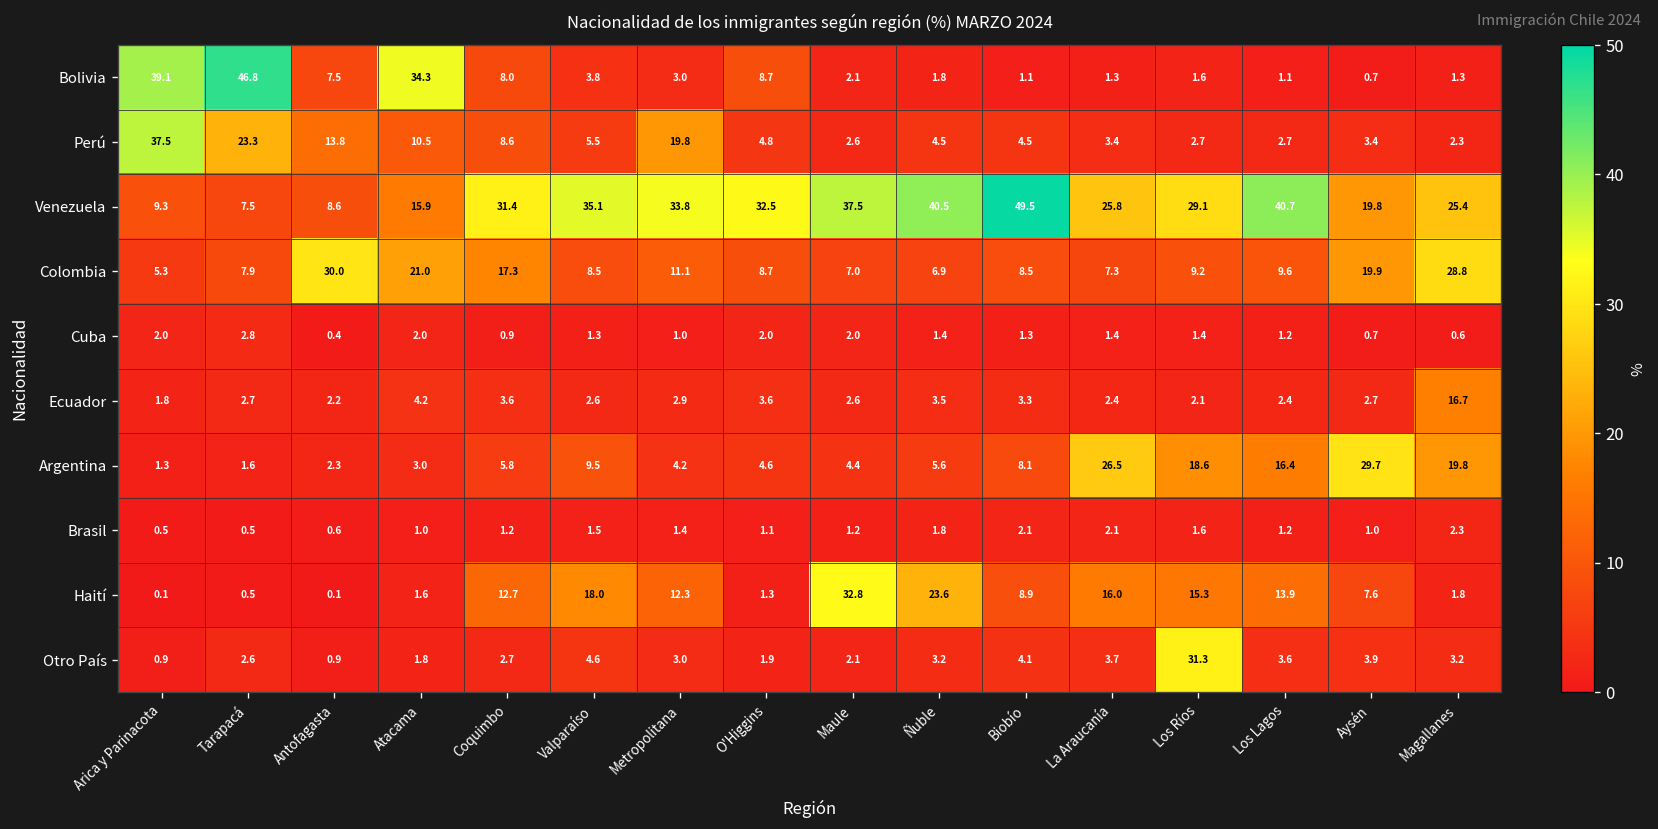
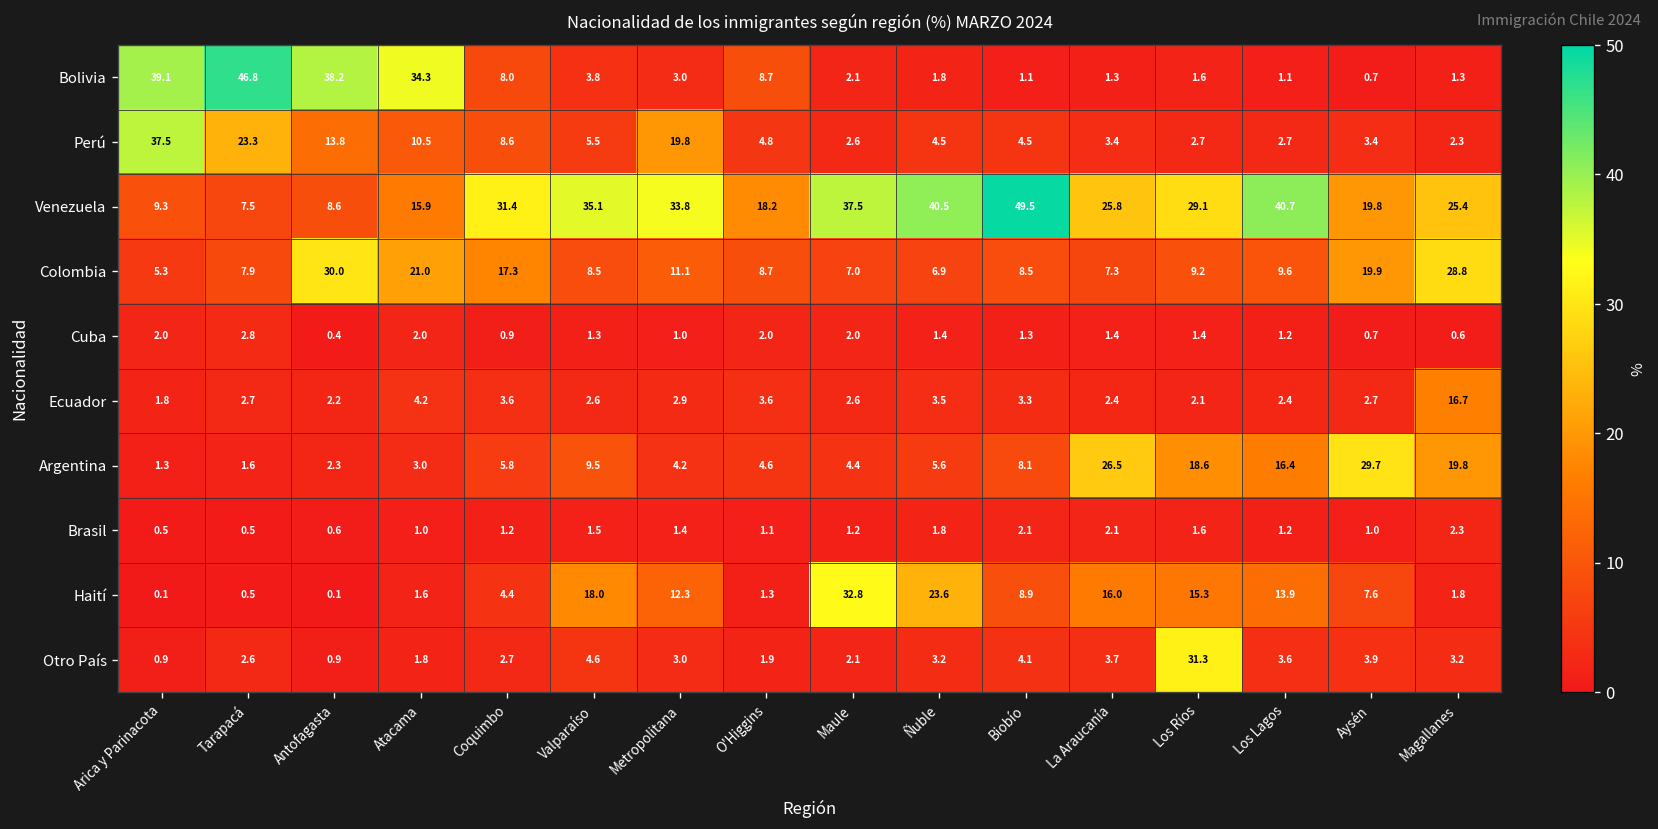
Bolivia, Antofagasta: 7.5 -> 38.2
Venezuela, O'Higgins: 32.5 -> 18.2
Haití, Coquimbo: 12.7 -> 4.4
